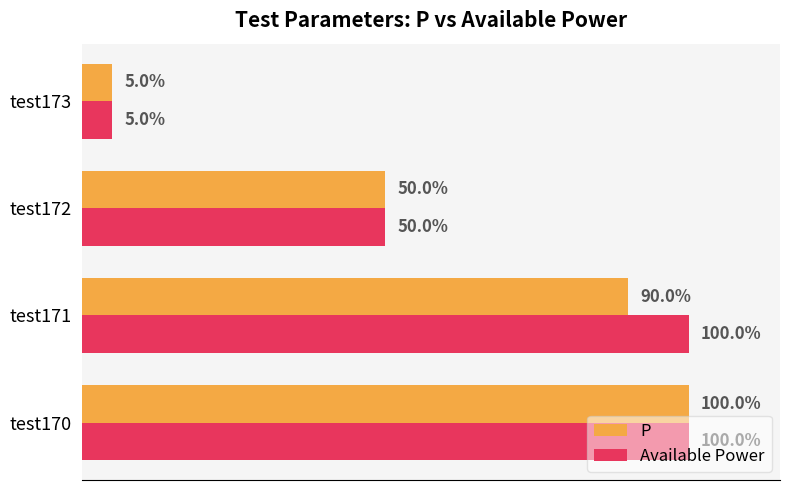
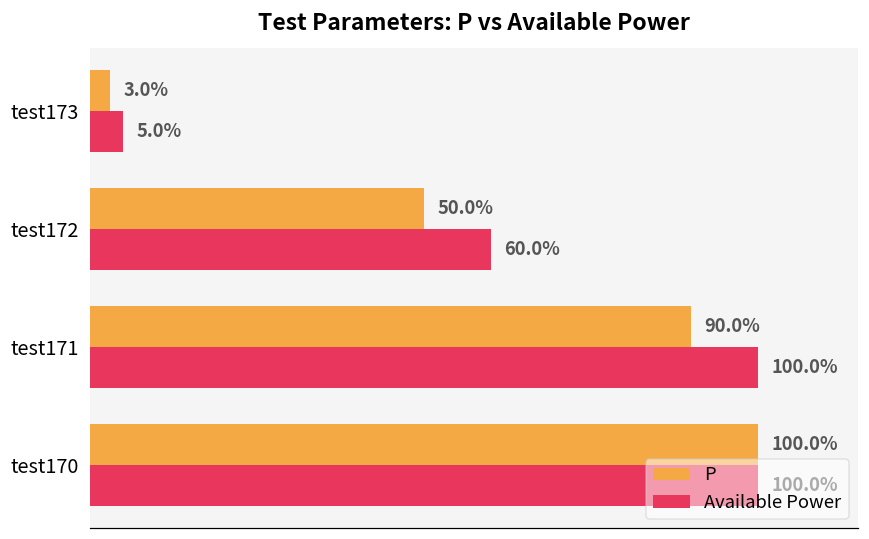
P, test173: 5.0% -> 3.0%
Available Power, test172: 50.0% -> 60.0%
